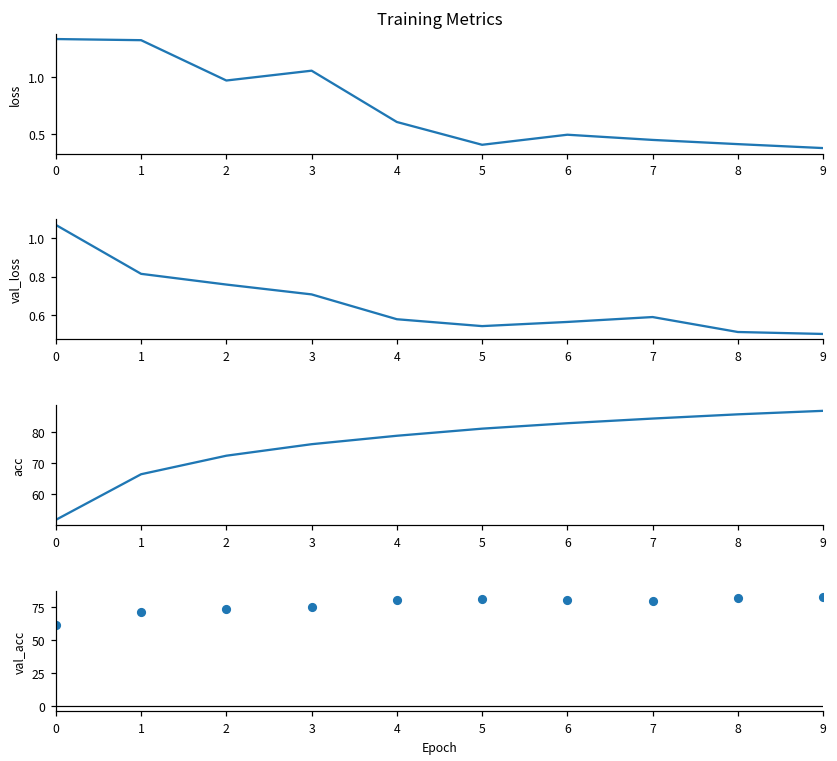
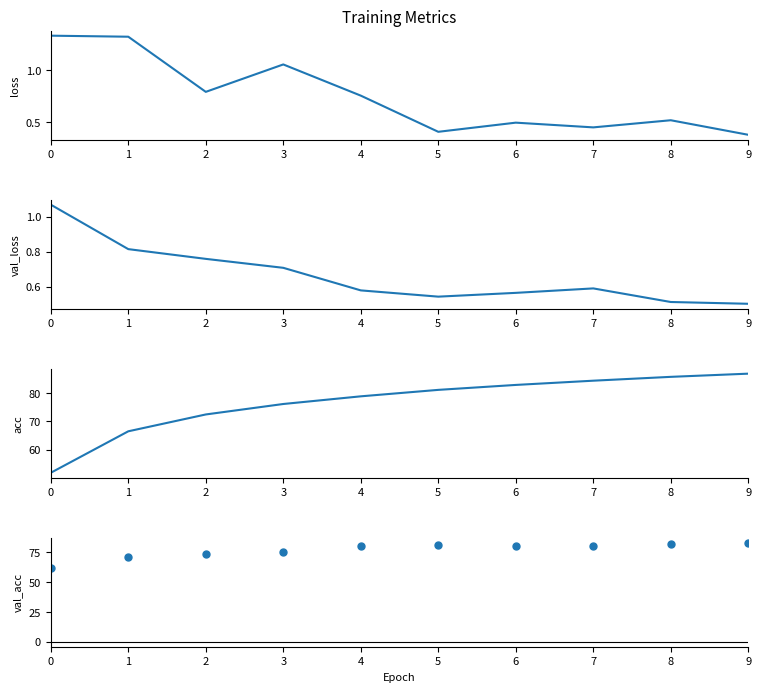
Training Metrics, 2: 0.97 -> 0.79
Training Metrics, 4: 0.61 -> 0.76
Training Metrics, 8: 0.41 -> 0.52
